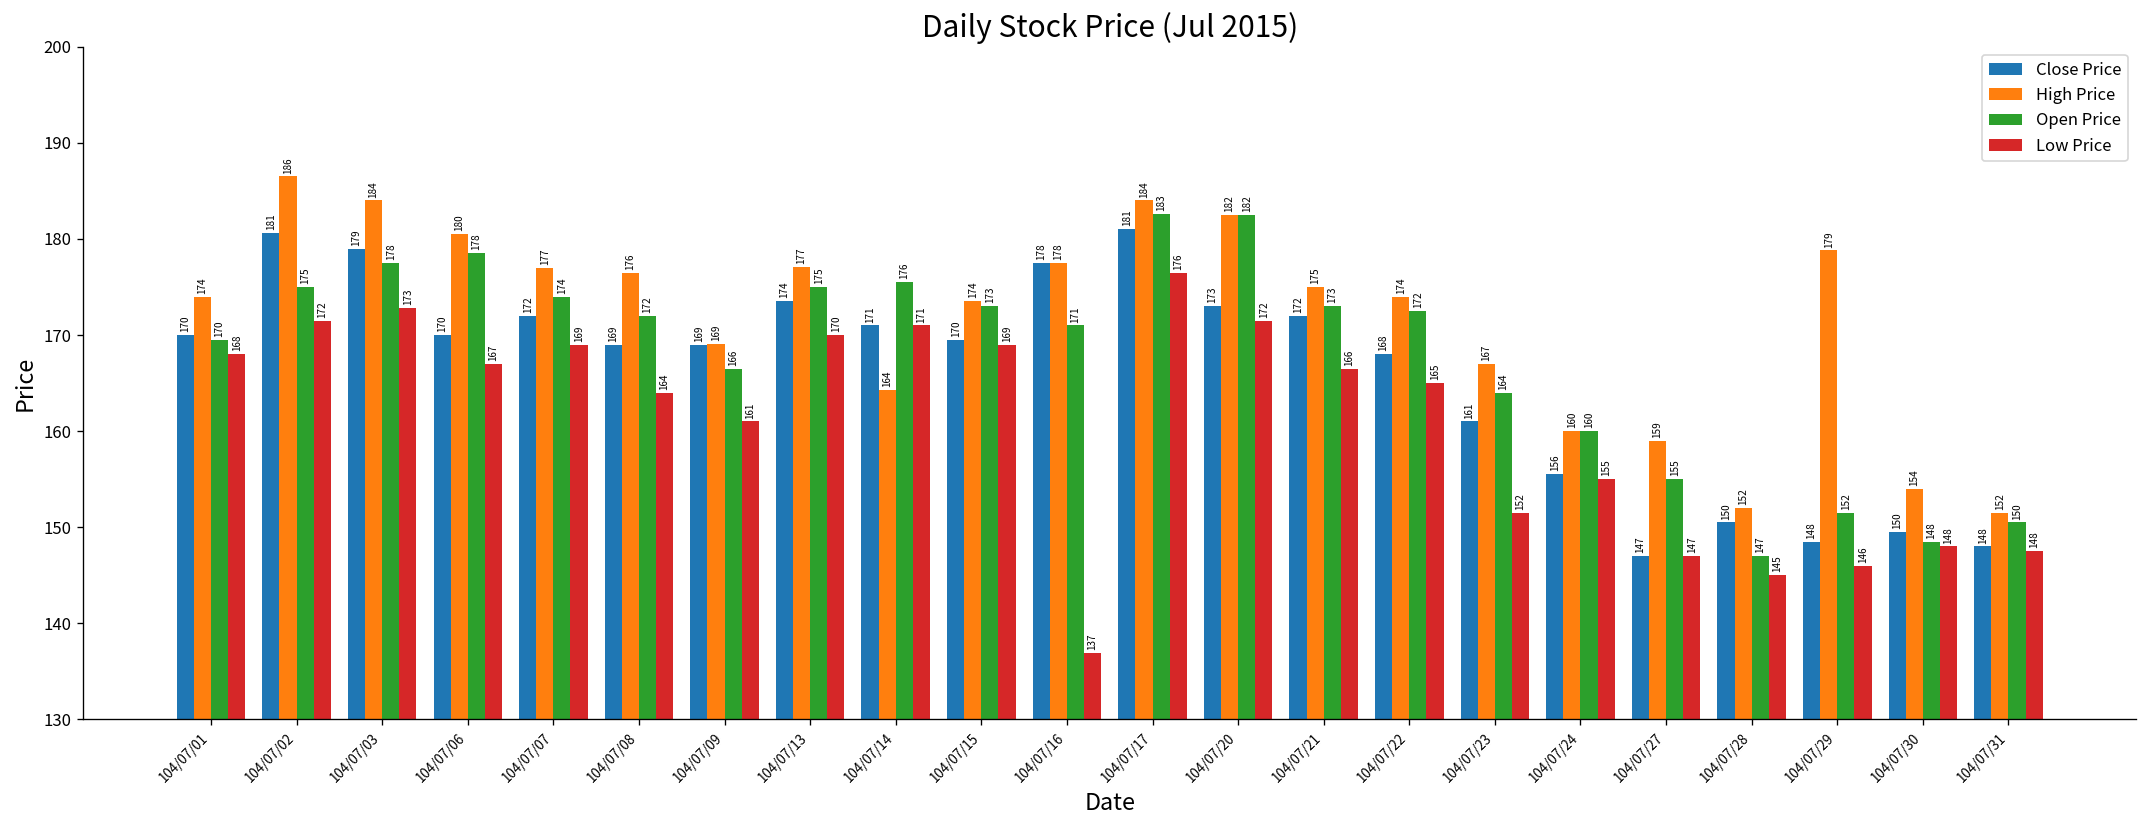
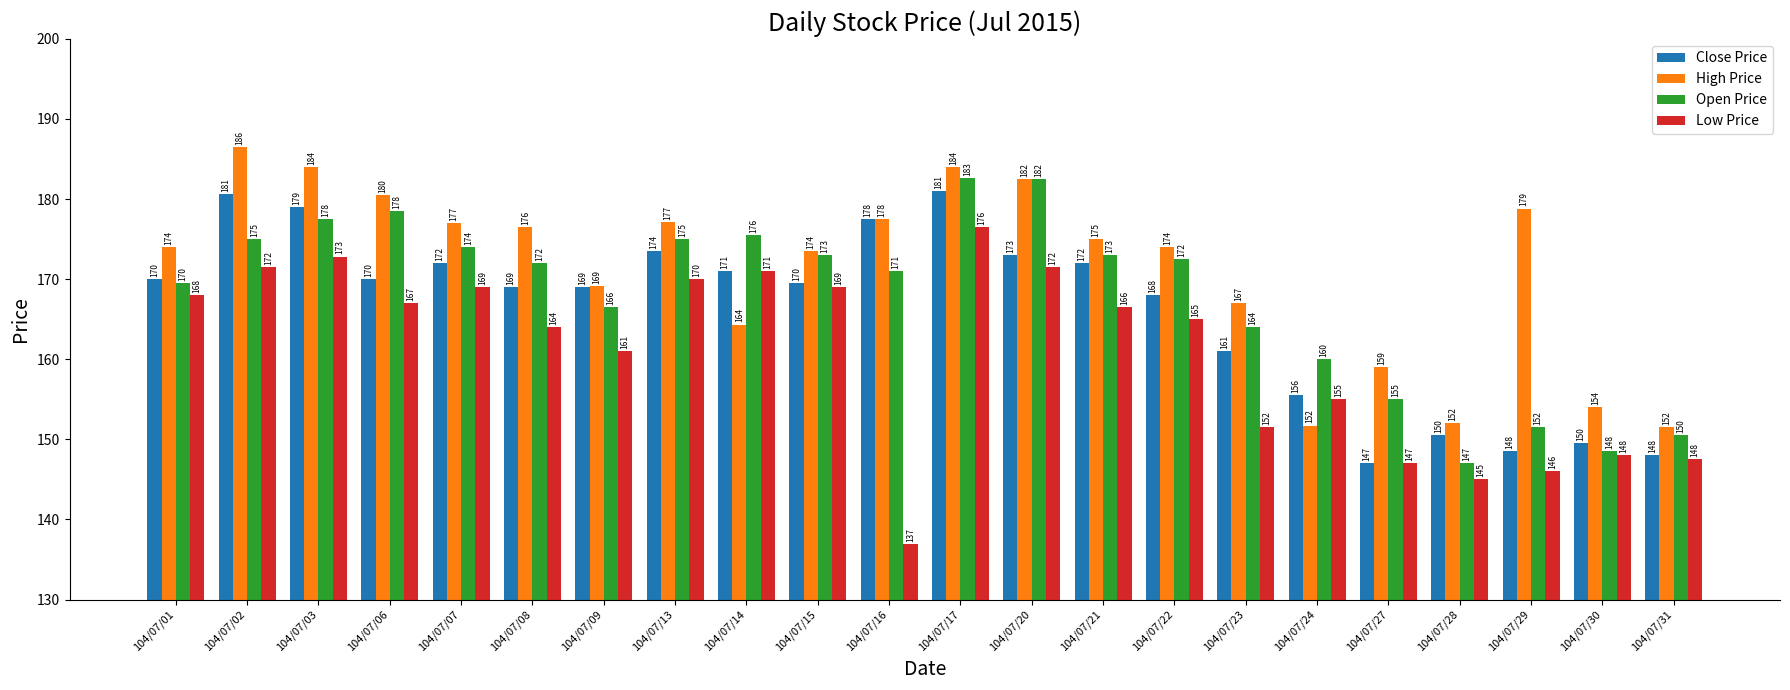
High Price, 104/07/24: 160 -> 152
